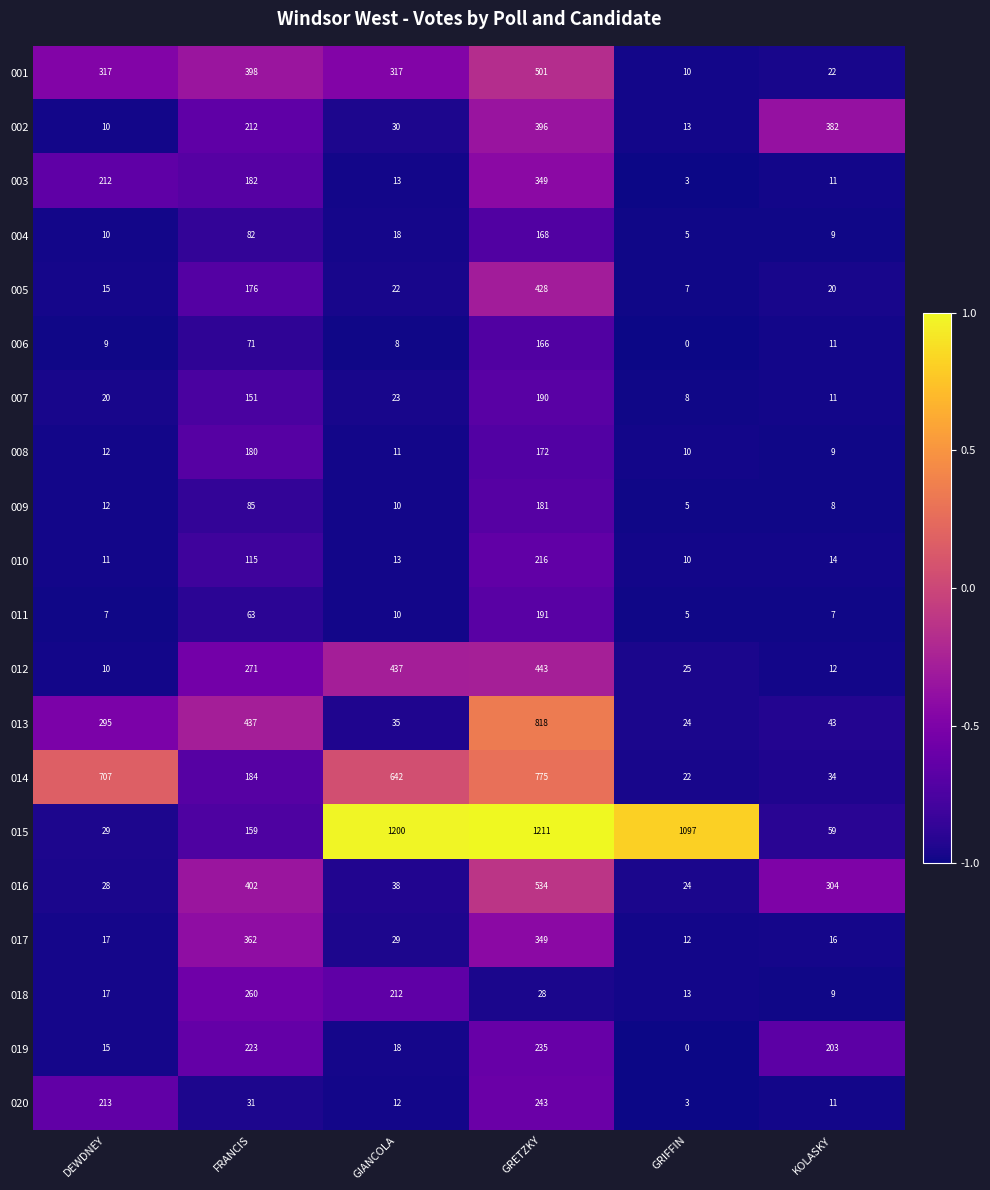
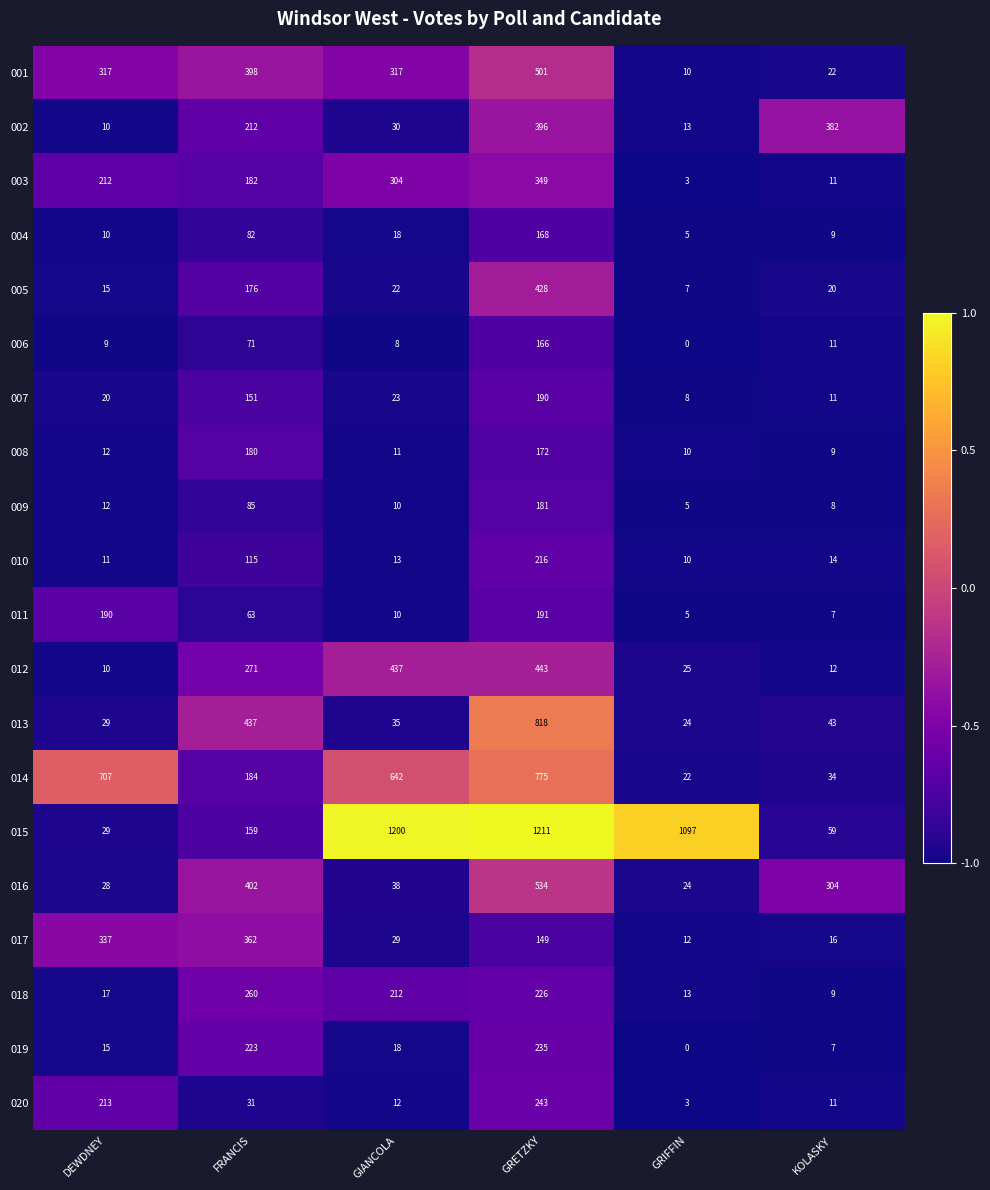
003, GIANCOLA: 13 -> 304
011, DEWDNEY: 7 -> 190
013, DEWDNEY: 295 -> 29
017, DEWDNEY: 17 -> 337
017, GRETZKY: 349 -> 149
018, GRETZKY: 28 -> 226
019, KOLASKY: 203 -> 7
